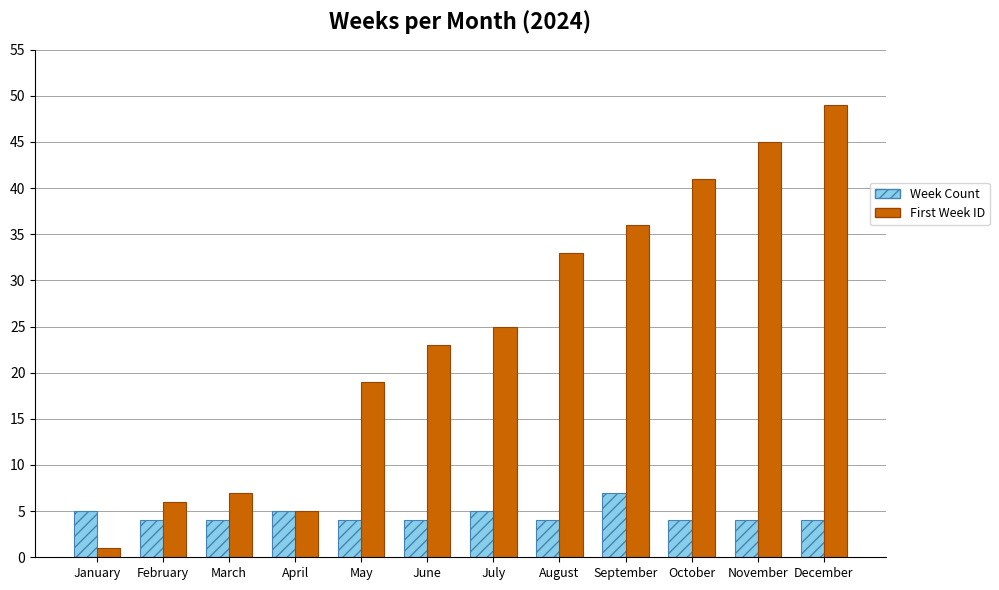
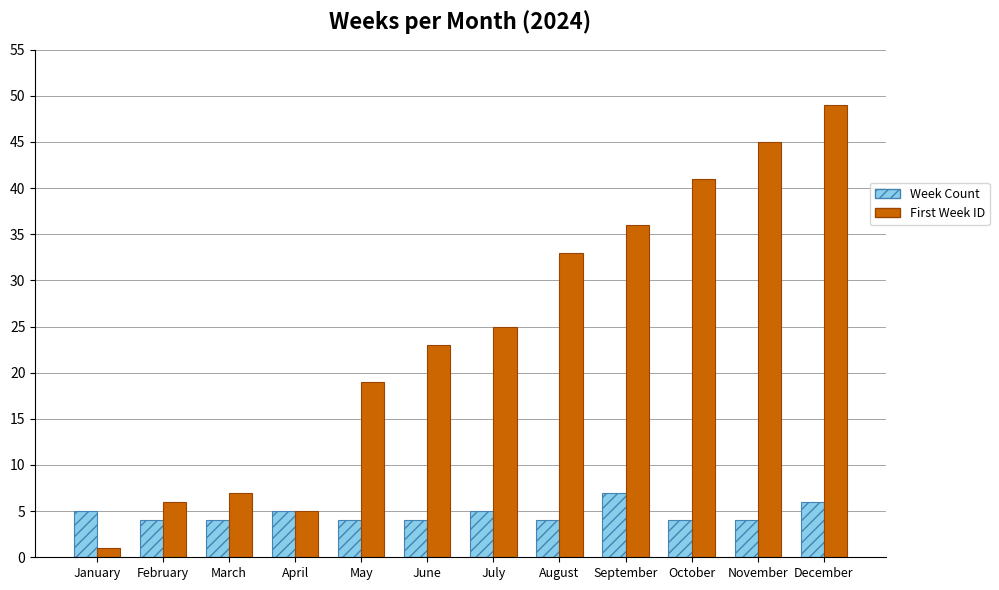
Week Count, December: 4 -> 6
